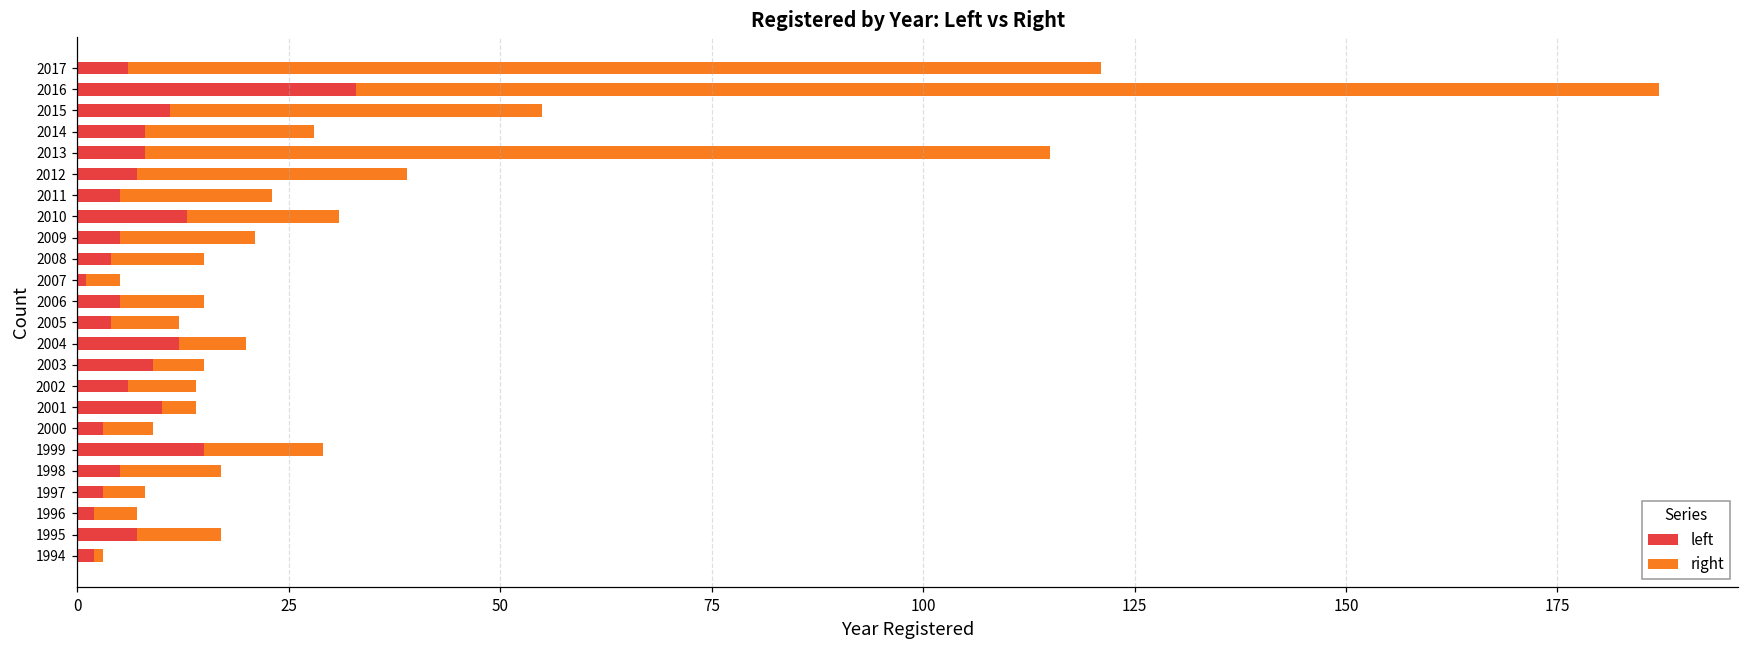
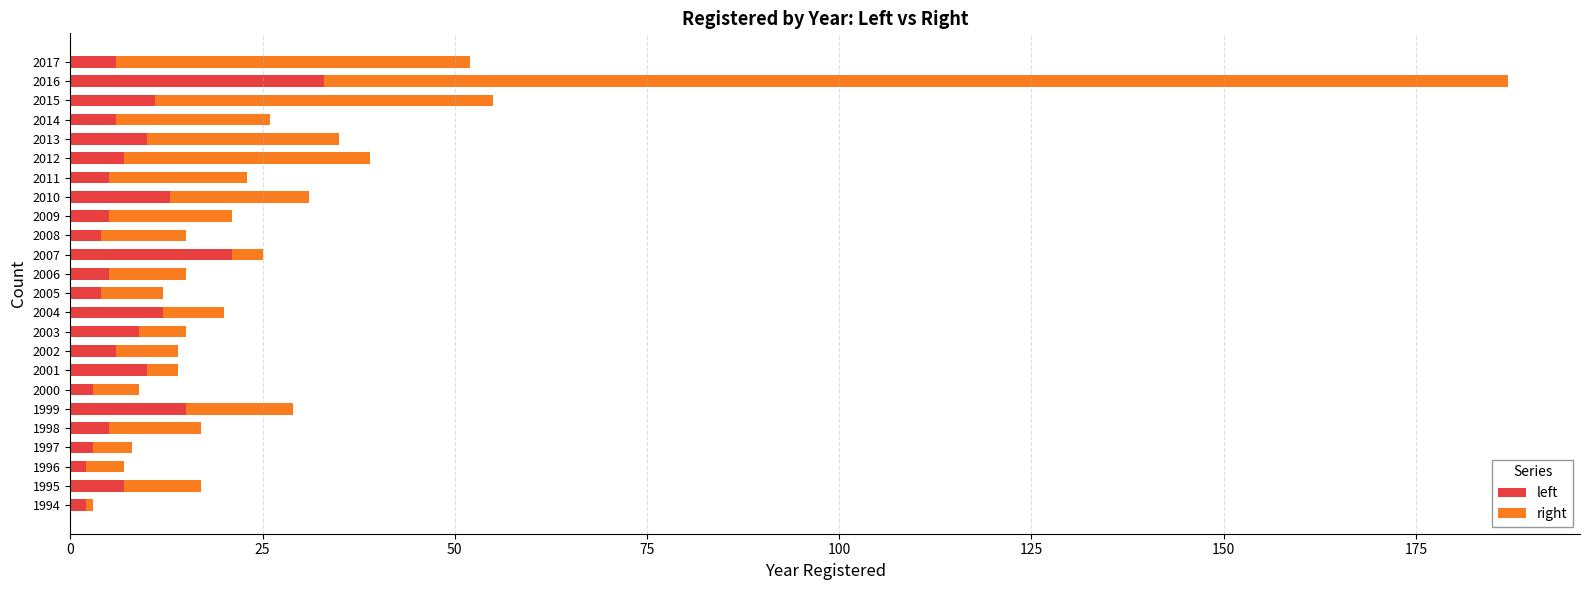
right, 2017: 115 -> 46
left, 2014: 8 -> 6
left, 2013: 8 -> 10
right, 2013: 107 -> 25
left, 2007: 1 -> 21
